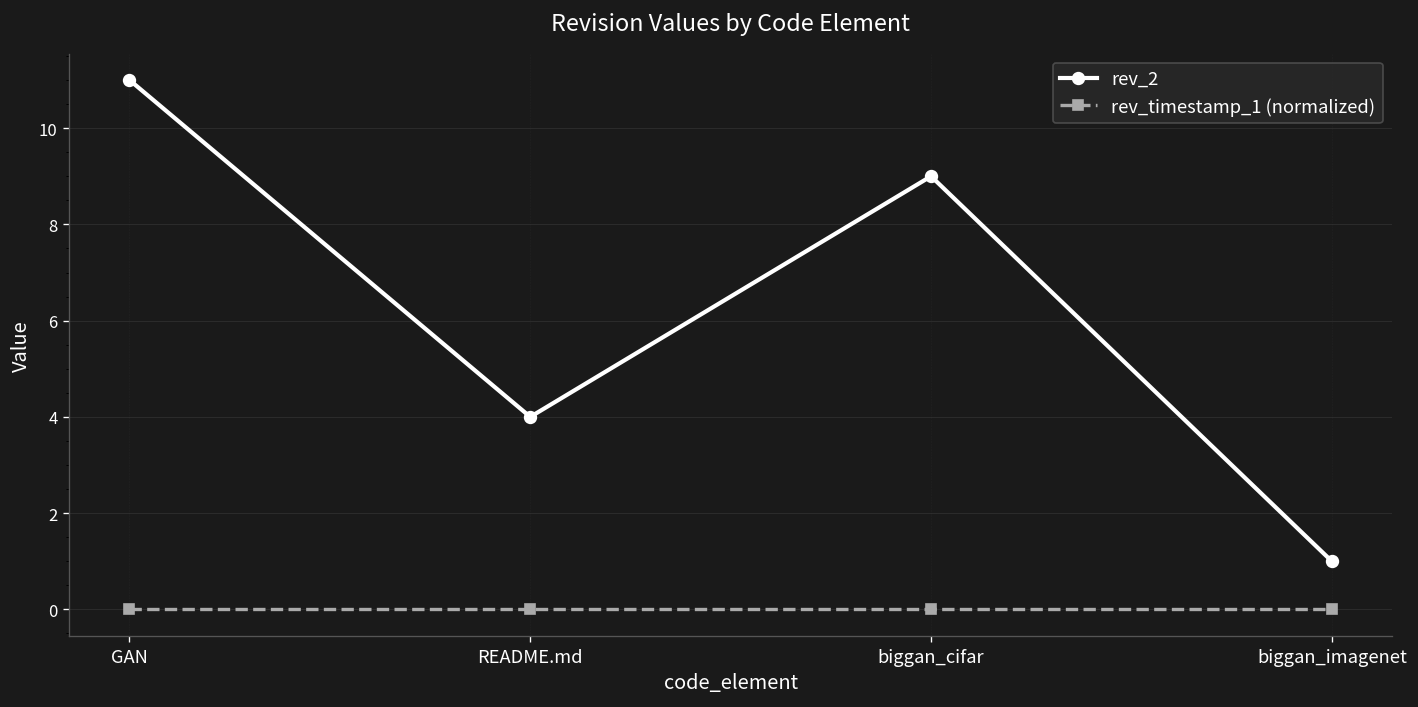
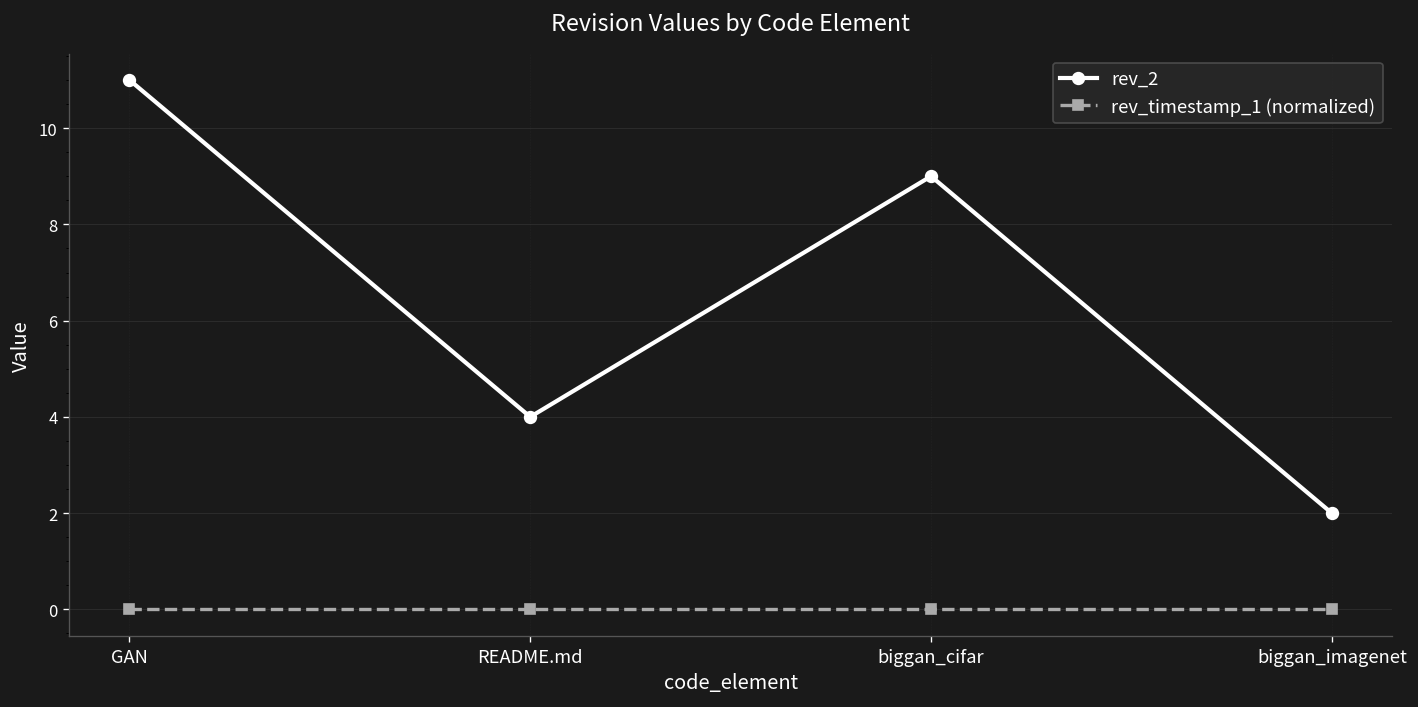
rev_2, biggan_imagenet: 1 -> 2
